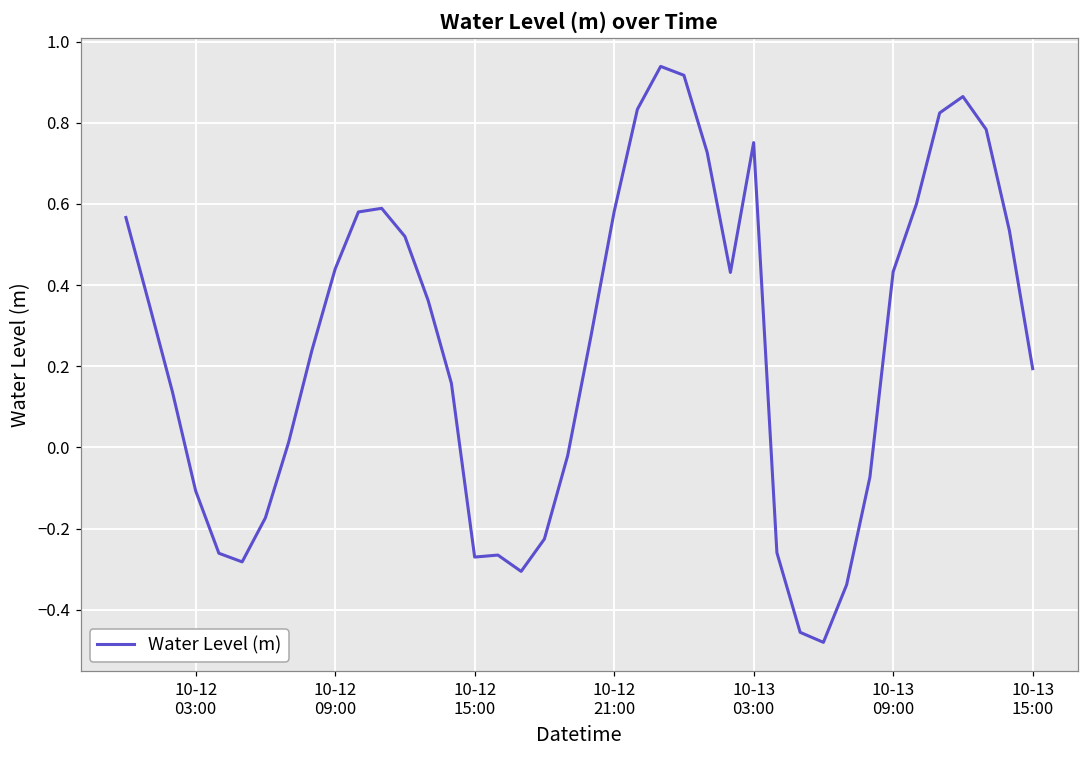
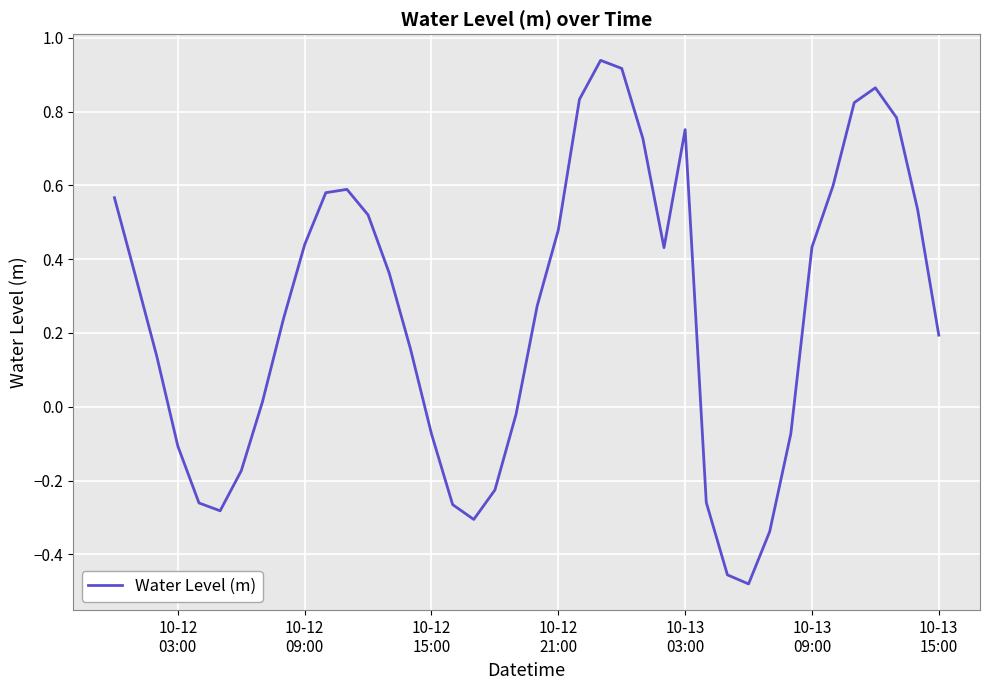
10-12 15:00: -0.27 -> -0.07
10-12 21:00: 0.58 -> 0.48
